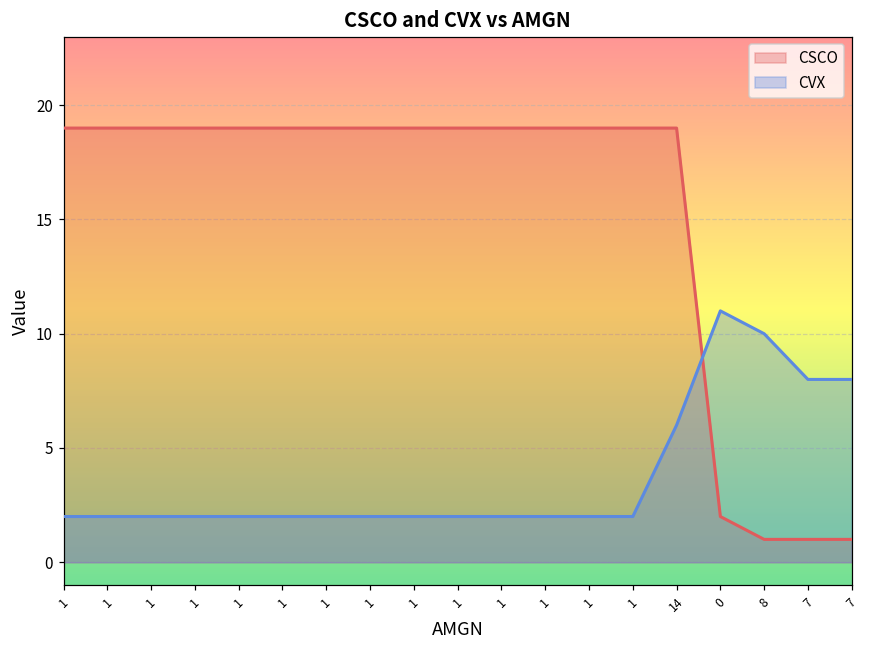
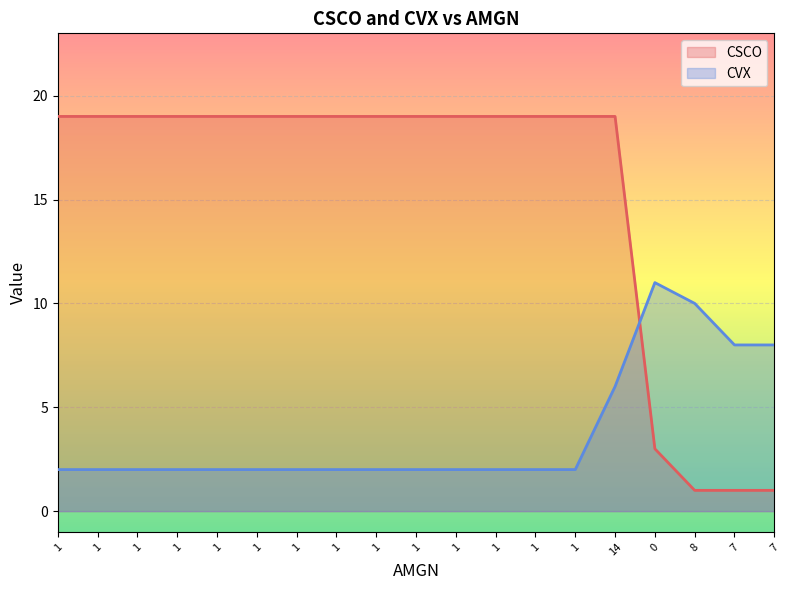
CSCO, 0: 2 -> 3
